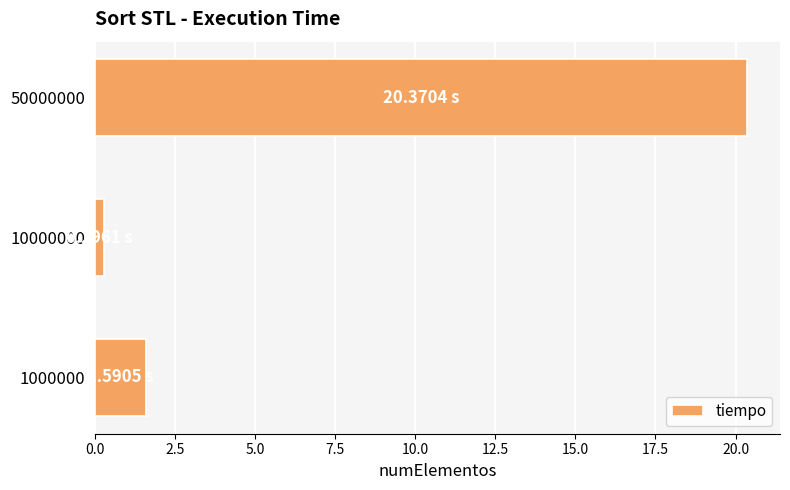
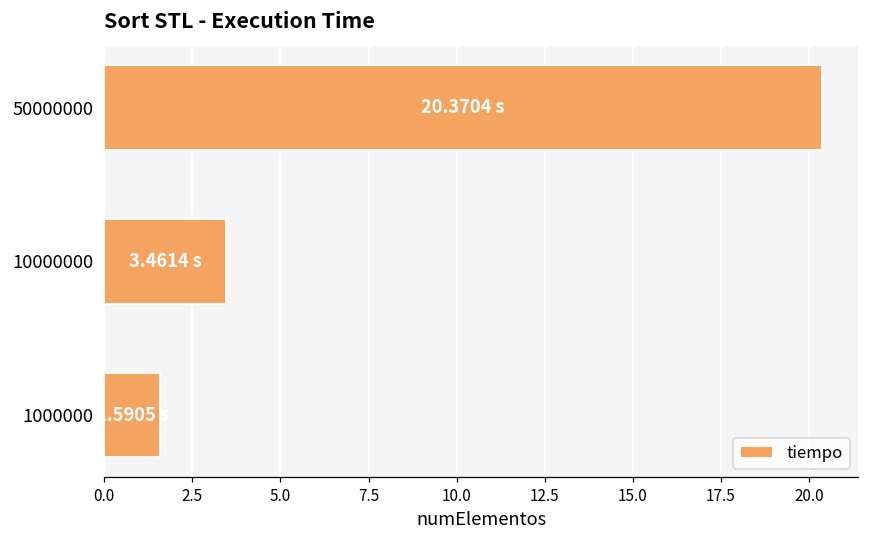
10000000: 0.3 -> 3.5
